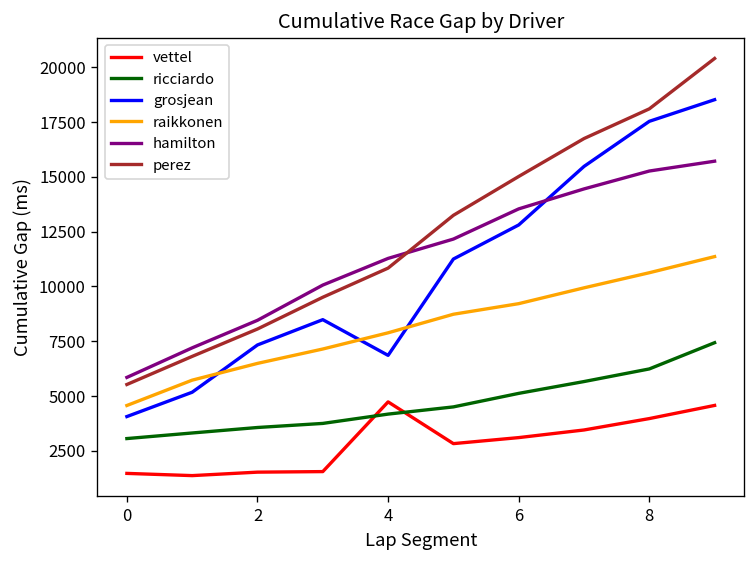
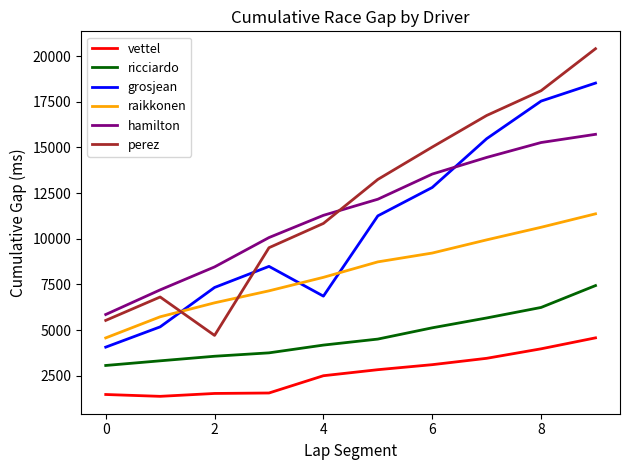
perez, 2: 8100 -> 4700
vettel, 4: 4700 -> 2500
